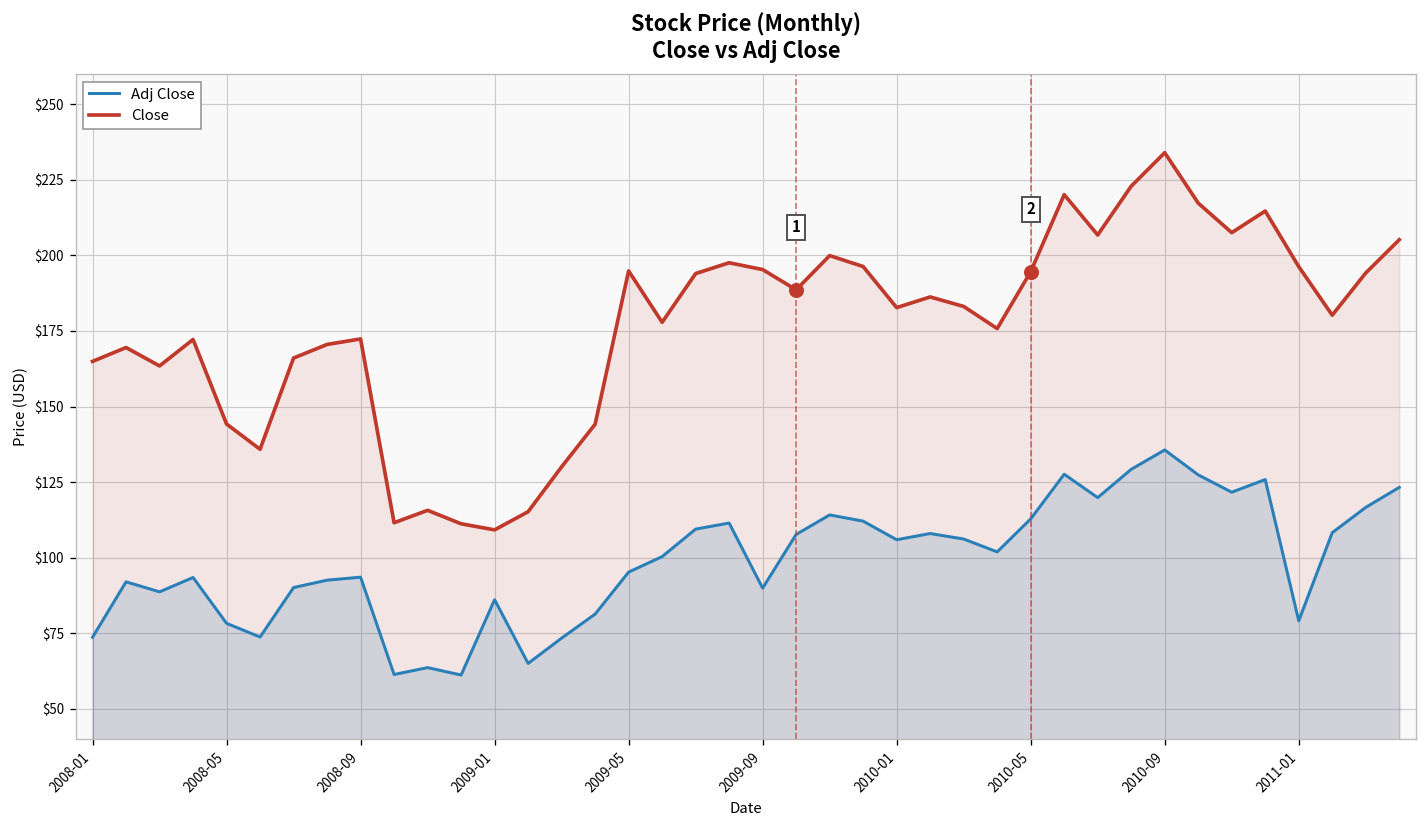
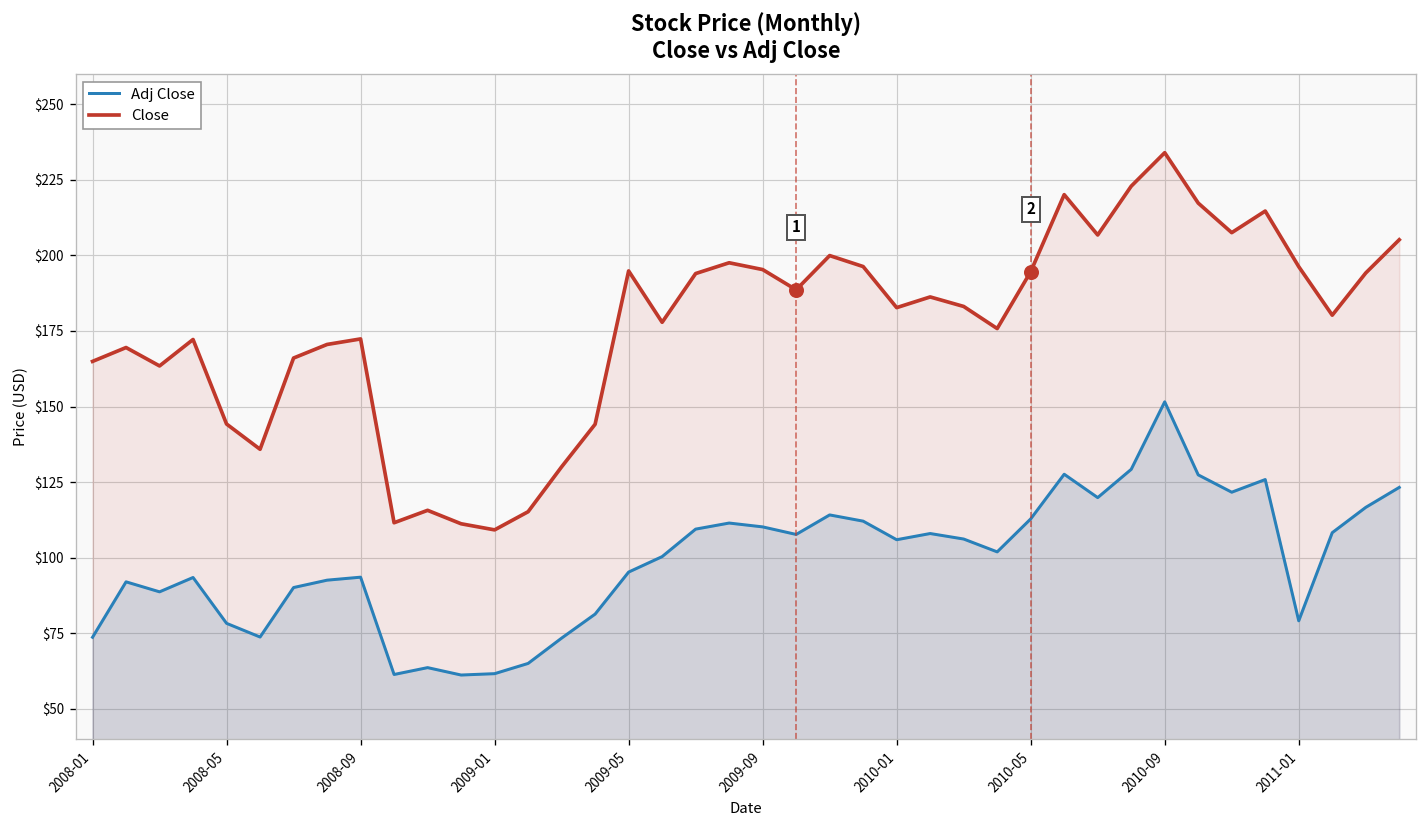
Adj Close, 2009-01: $86 -> $62
Adj Close, 2009-09: $90 -> $110
Adj Close, 2010-09: $136 -> $152
